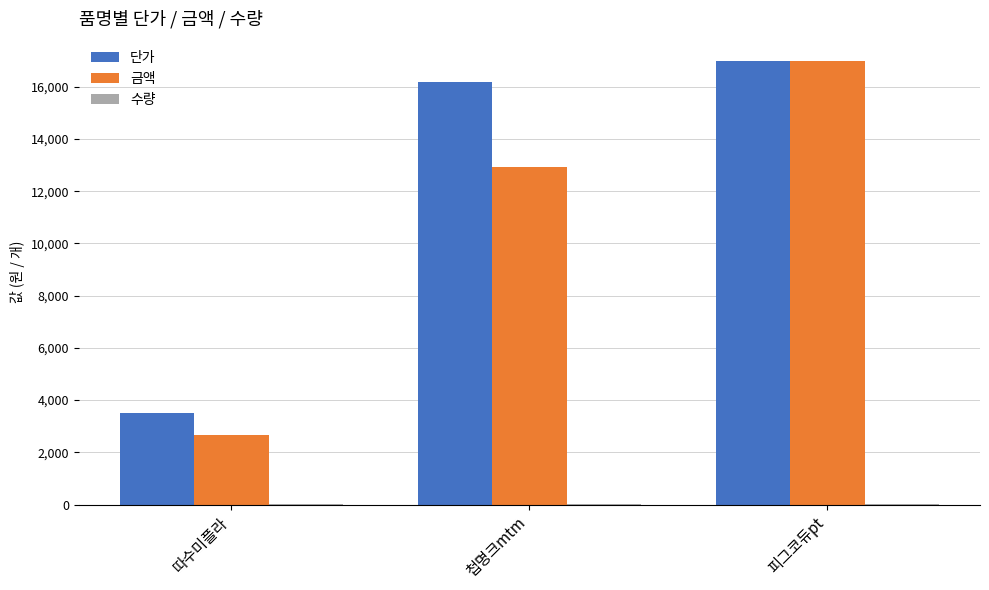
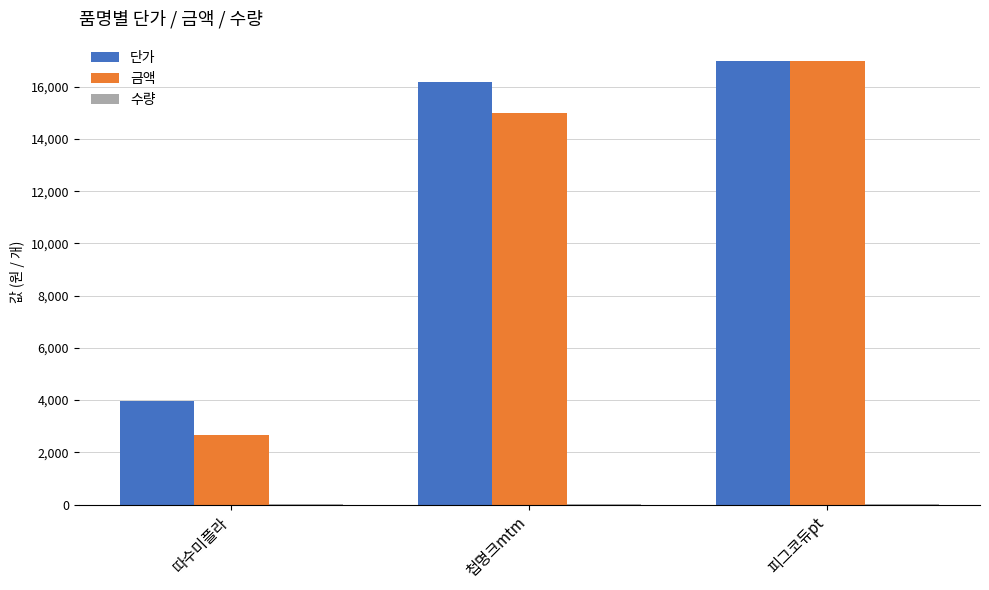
단가, 따수미플라: 3,500 -> 4,000
금액, 첩명크mtm: 12,900 -> 15,000
